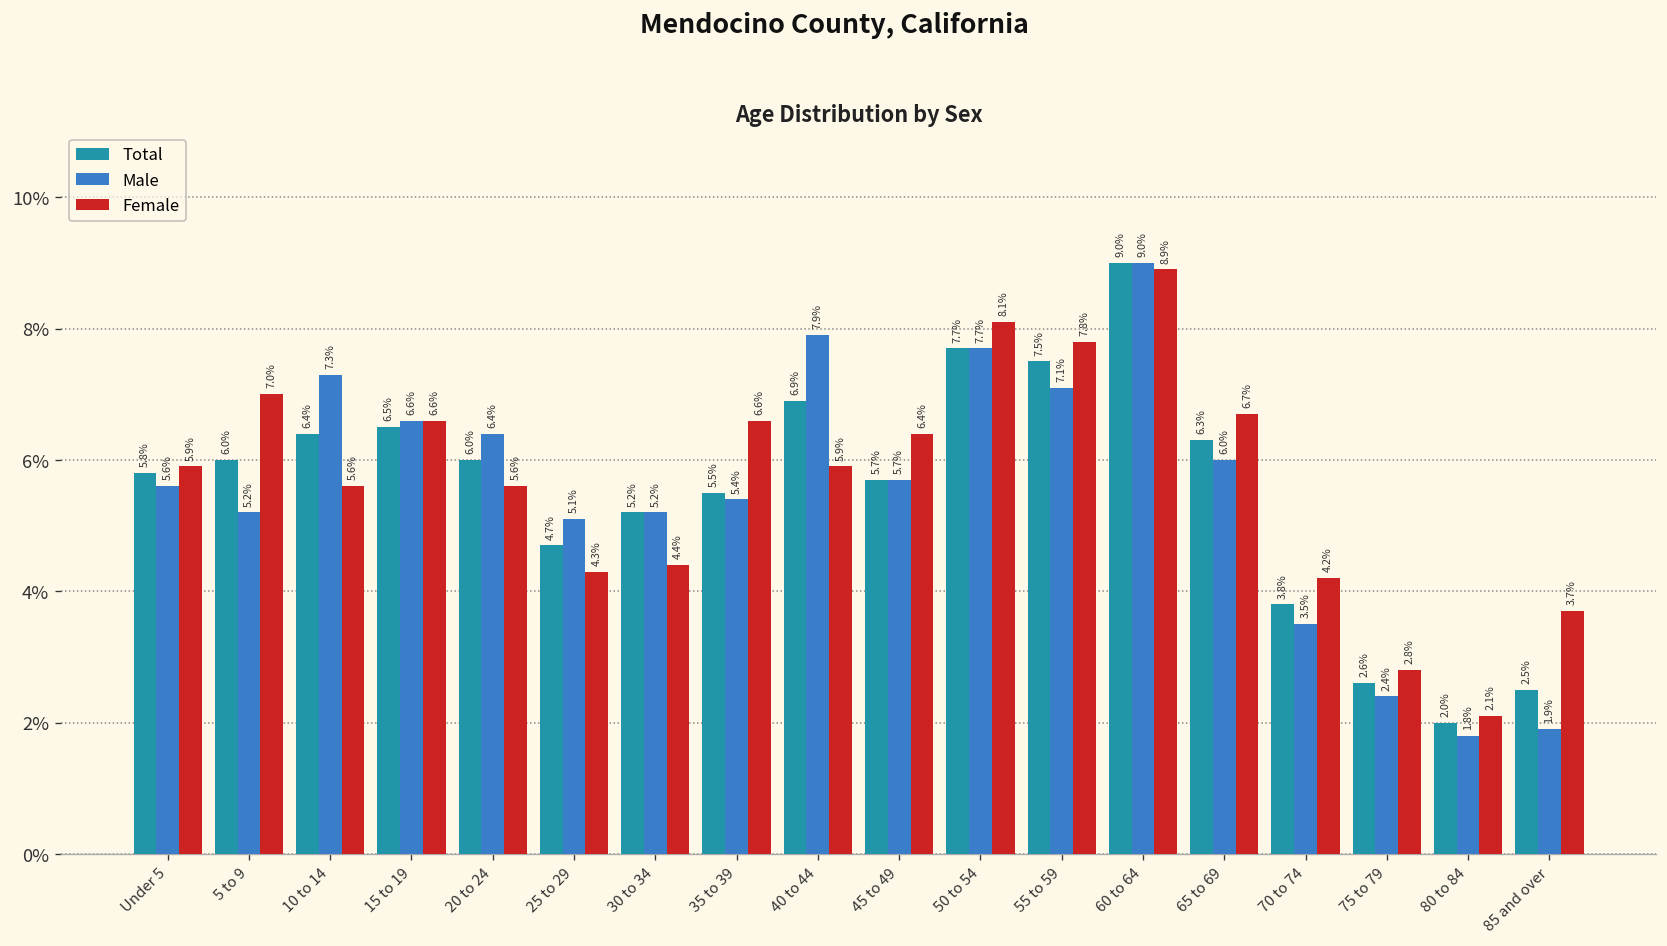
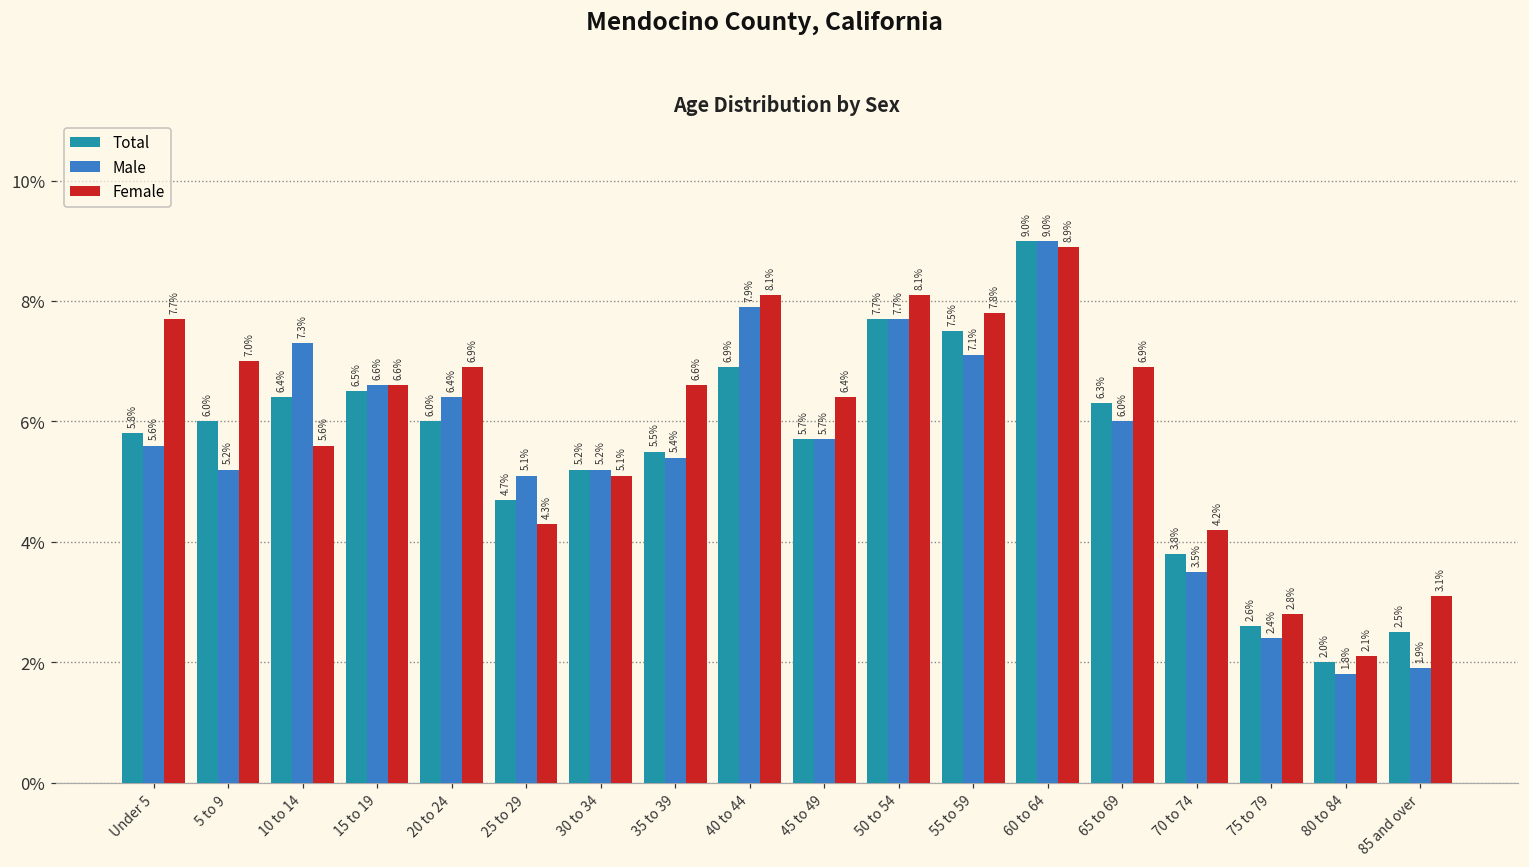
Female, Under 5: 5.9% -> 7.7%
Female, 20 to 24: 5.6% -> 6.9%
Female, 30 to 34: 4.4% -> 5.1%
Female, 40 to 44: 5.9% -> 8.1%
Female, 65 to 69: 6.7% -> 6.9%
Female, 85 and over: 3.7% -> 3.1%
